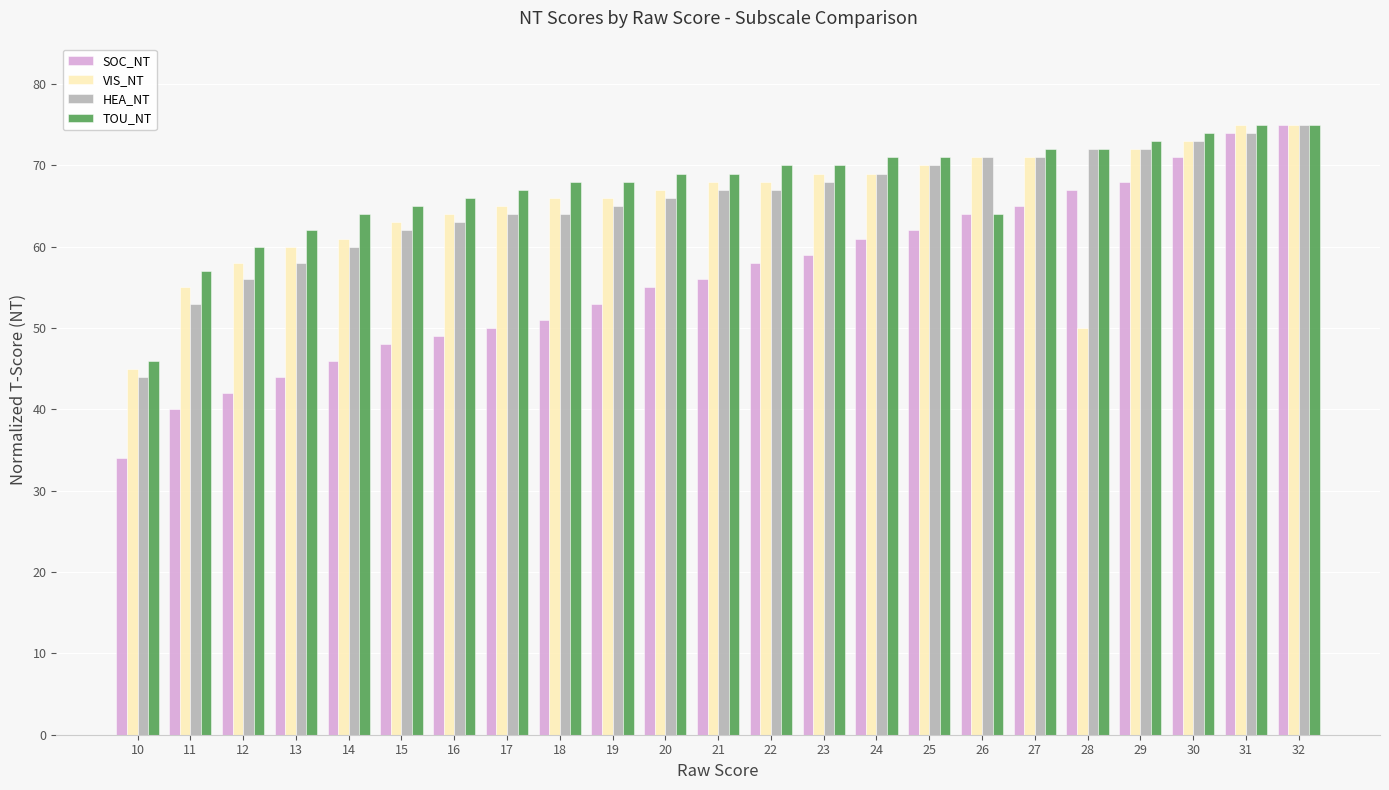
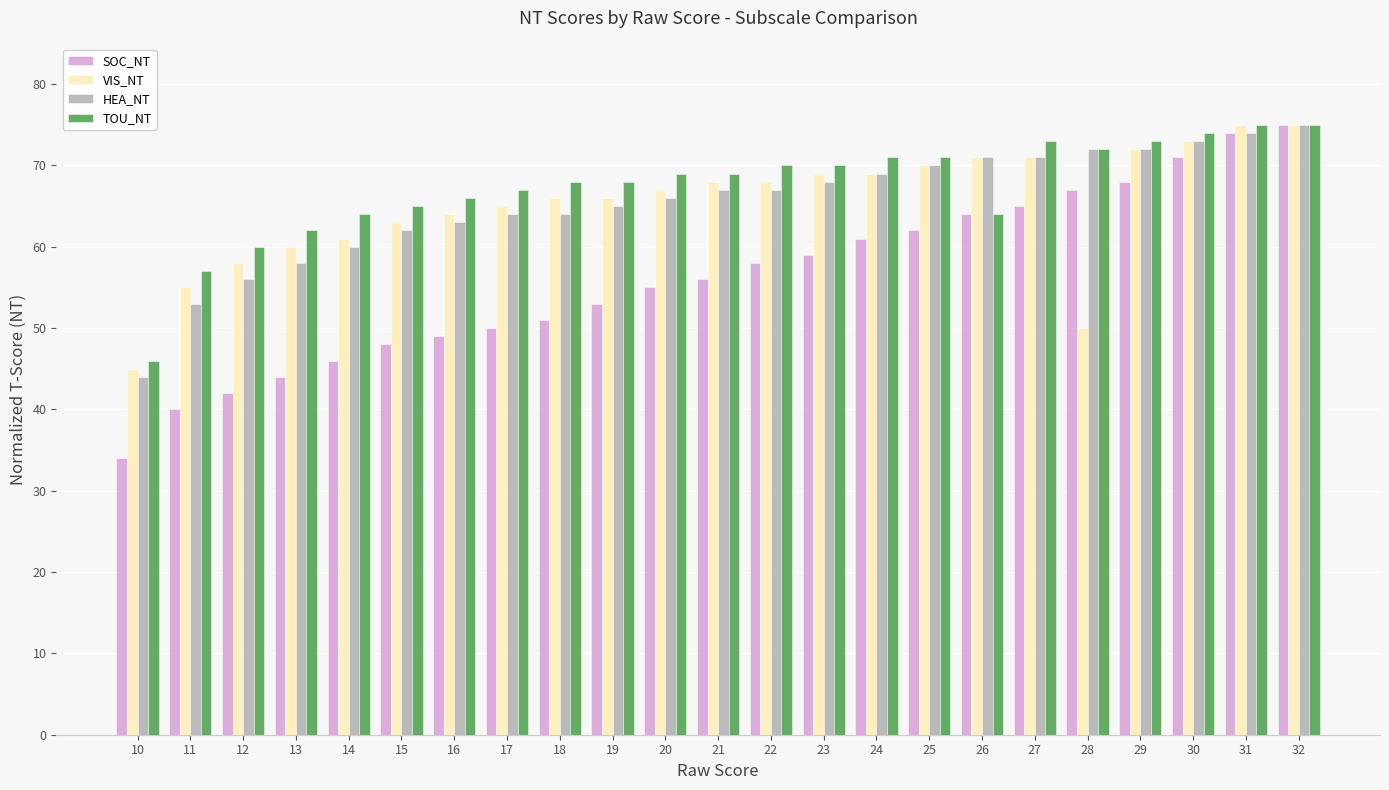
TOU_NT, 27: 72 -> 73
